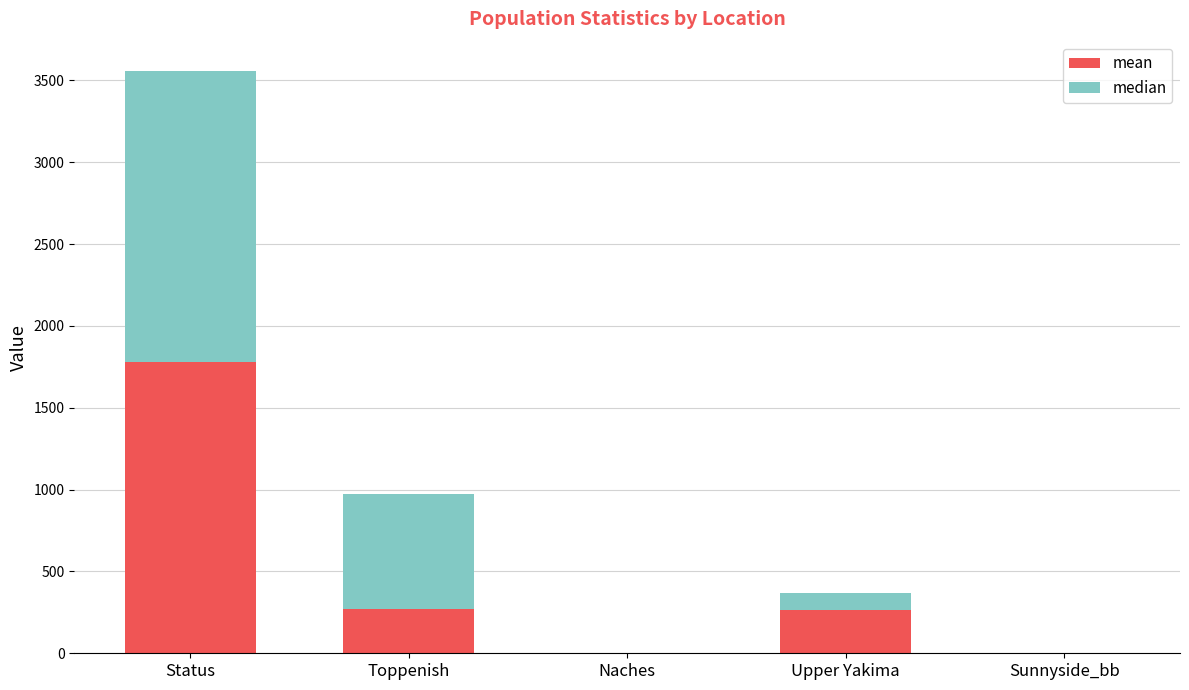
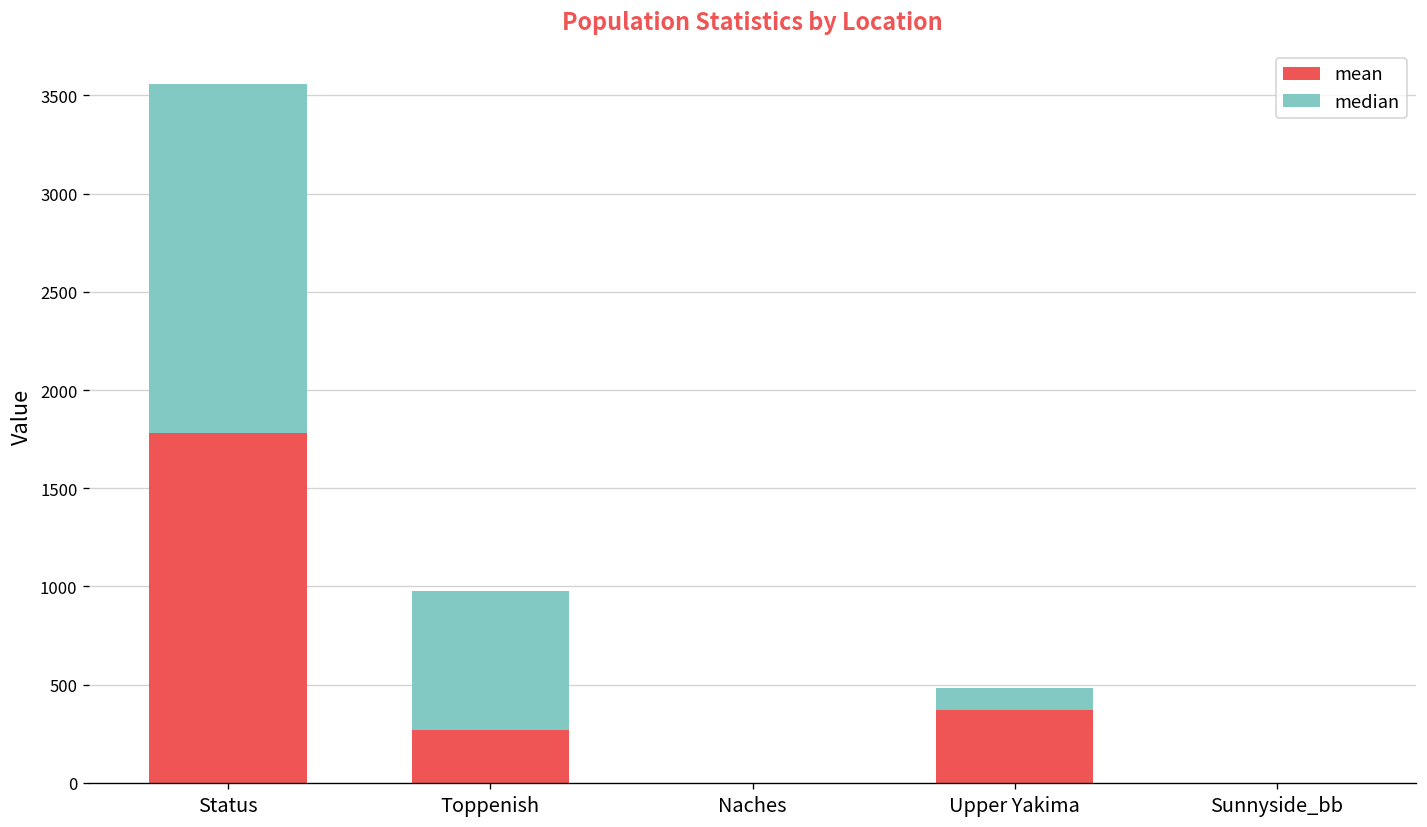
mean, Upper Yakima: 260 -> 370
